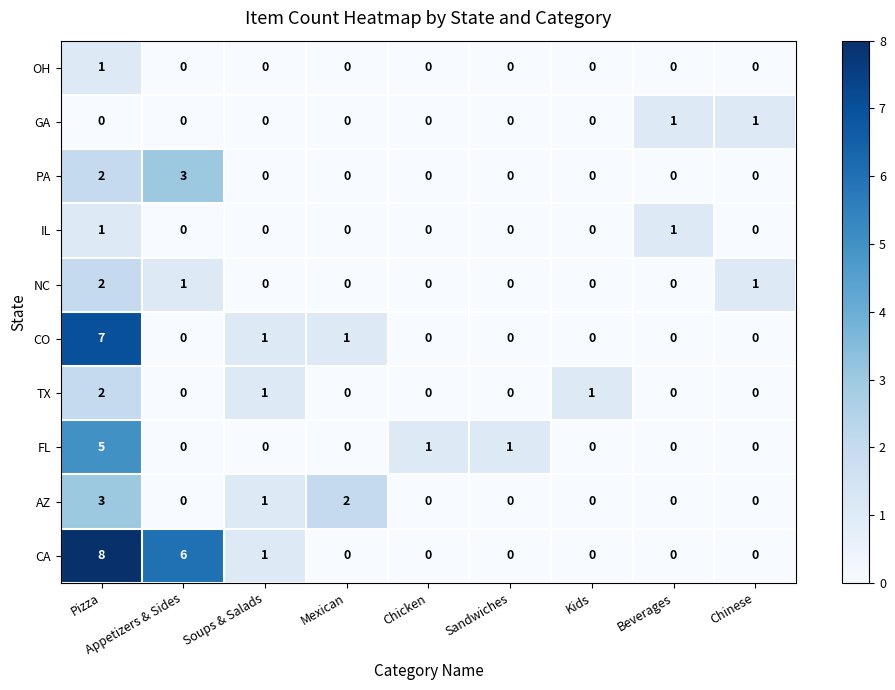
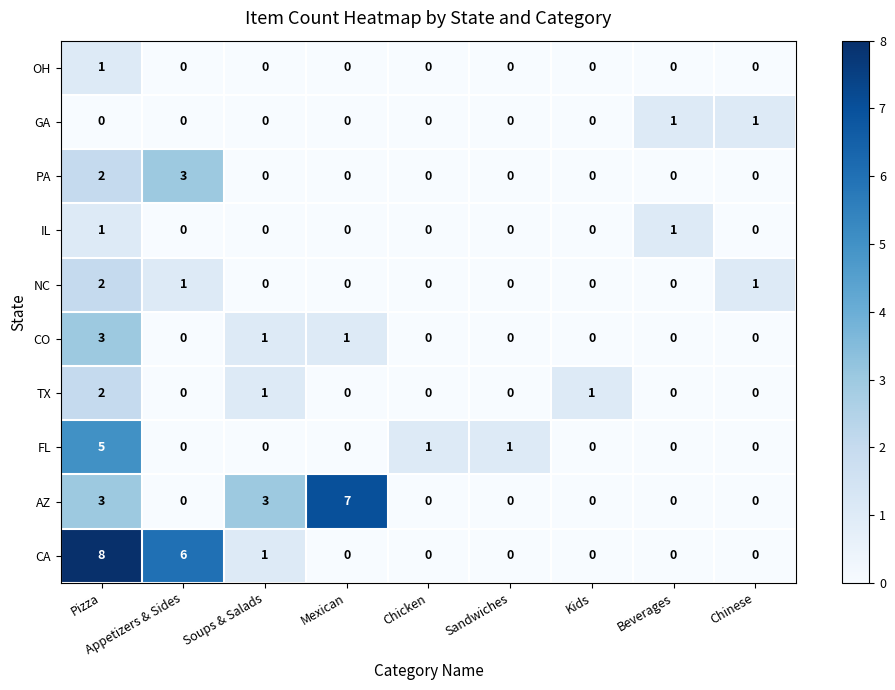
CO, Pizza: 7 -> 3
AZ, Soups & Salads: 1 -> 3
AZ, Mexican: 2 -> 7
